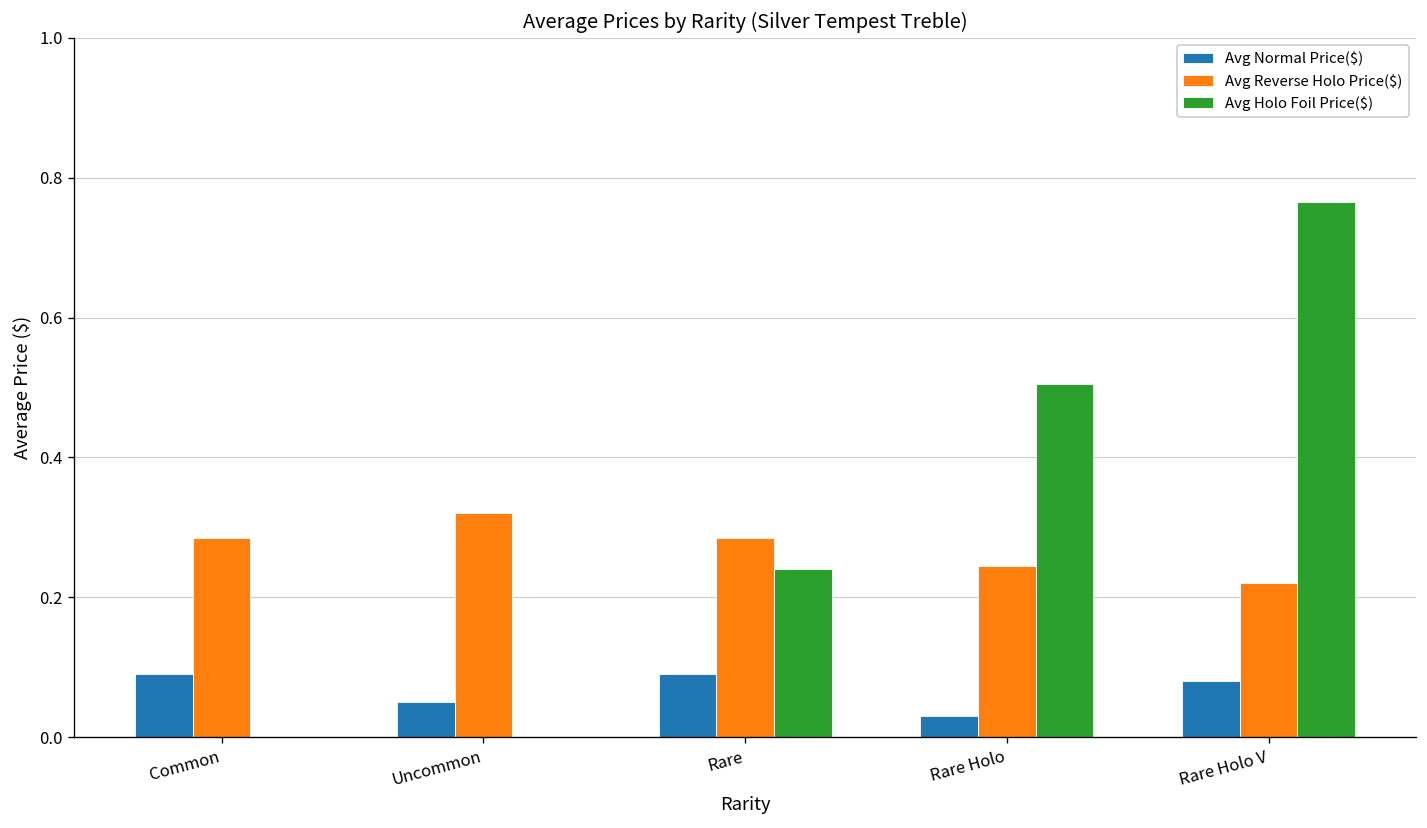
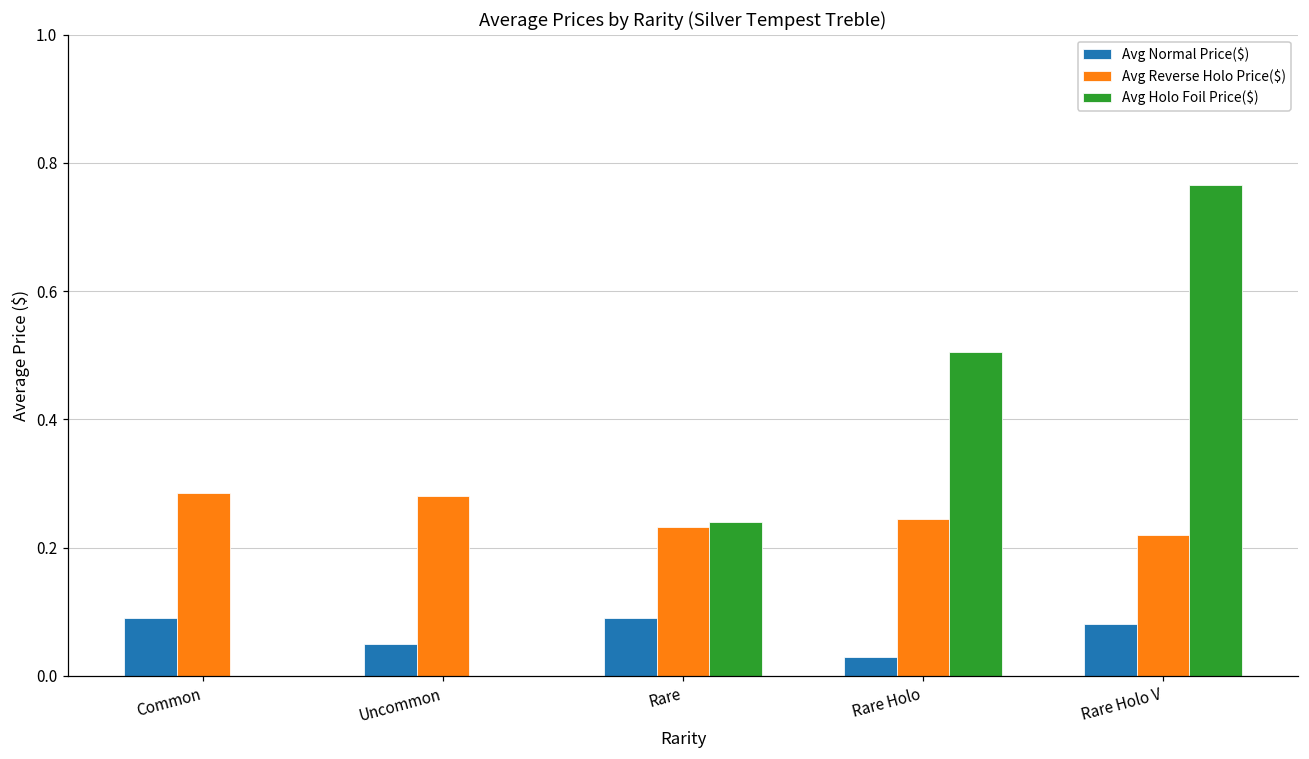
Avg Reverse Holo Price($), Uncommon: 0.32 -> 0.28
Avg Reverse Holo Price($), Rare: 0.29 -> 0.23
